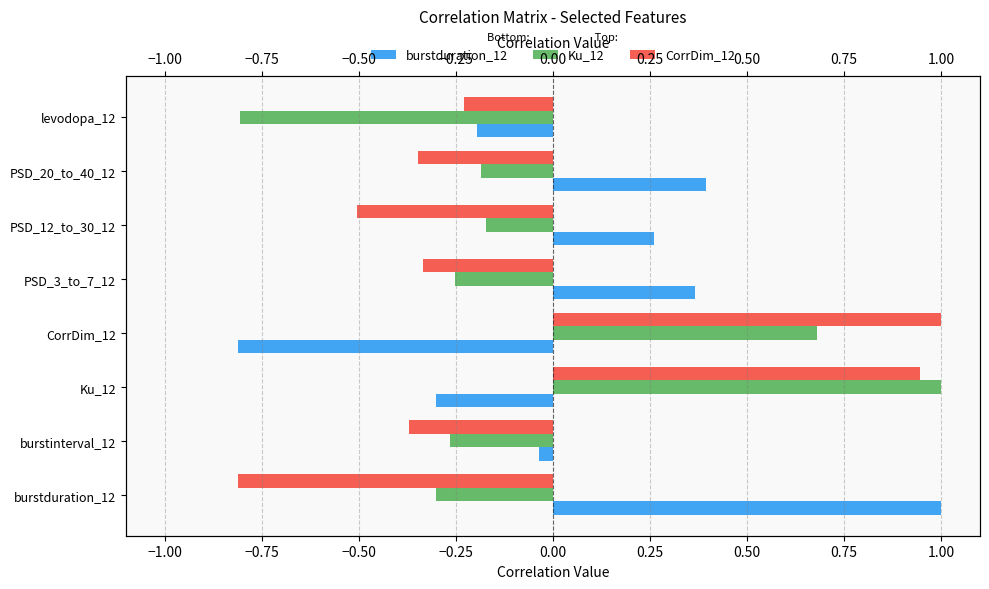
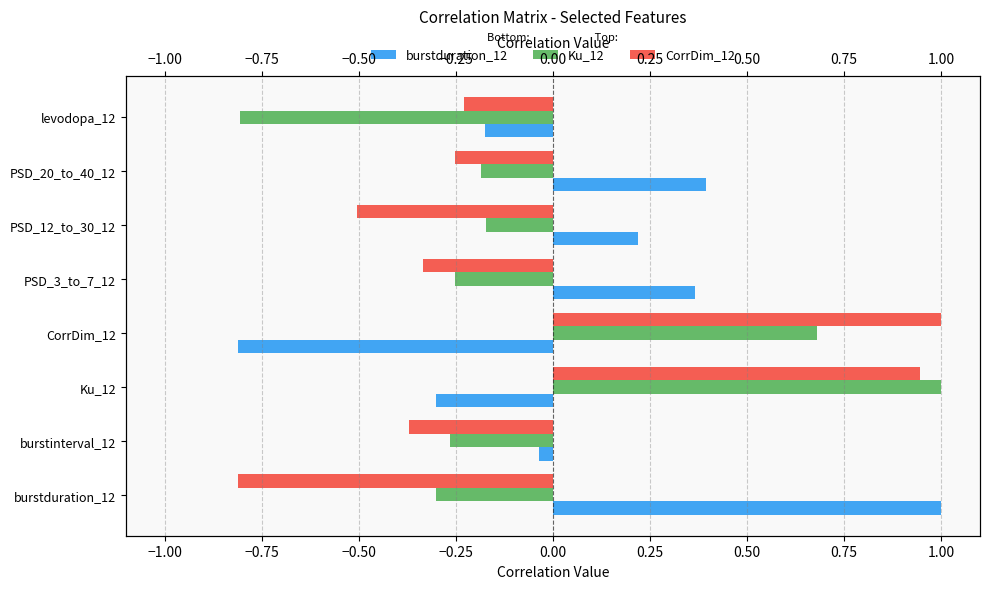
burstduration_12, levodopa_12: -0.20 -> -0.17
CorrDim_12, PSD_20_to_40_12: -0.35 -> -0.25
burstduration_12, PSD_12_to_30_12: 0.26 -> 0.22
